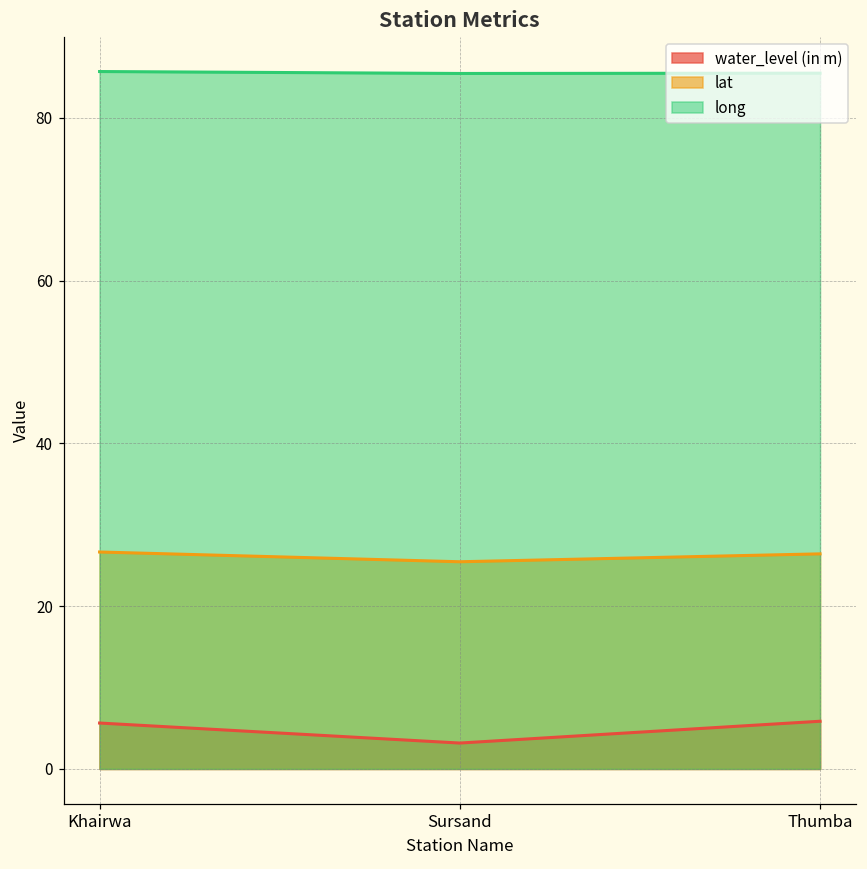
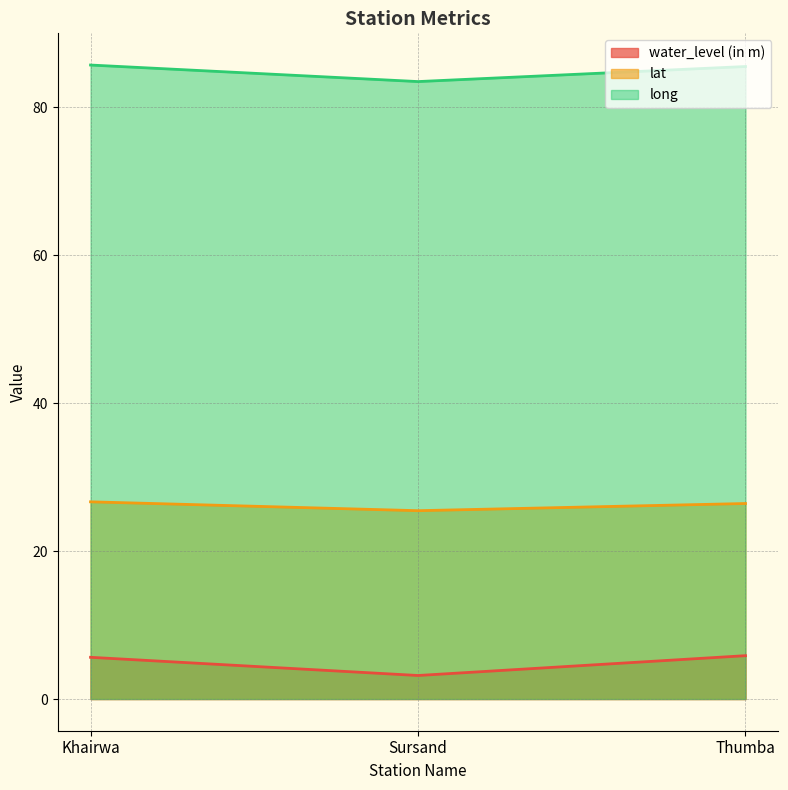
long, Sursand: 85 -> 83
